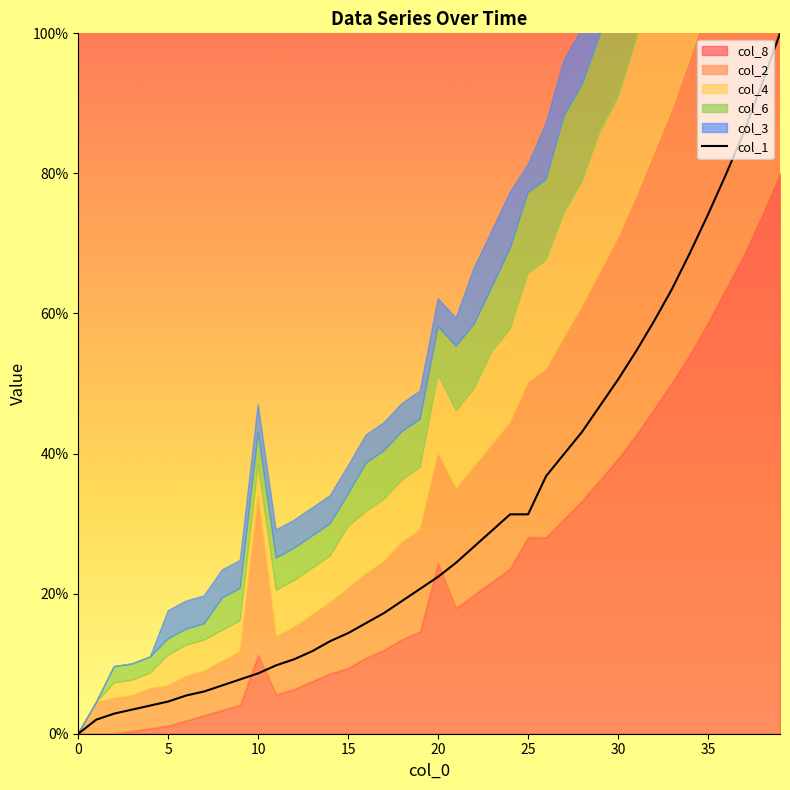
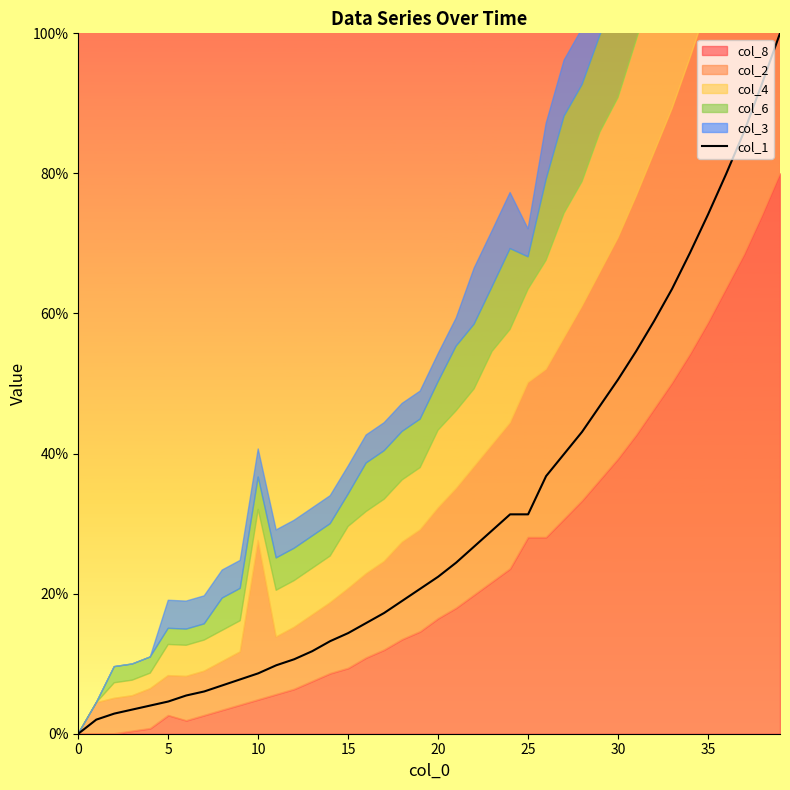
col_8, 5: 1% -> 3%
col_8, 10: 11% -> 5%
col_8, 20: 24% -> 16%
col_4, 25: 16% -> 13%
col_6, 25: 12% -> 5%
